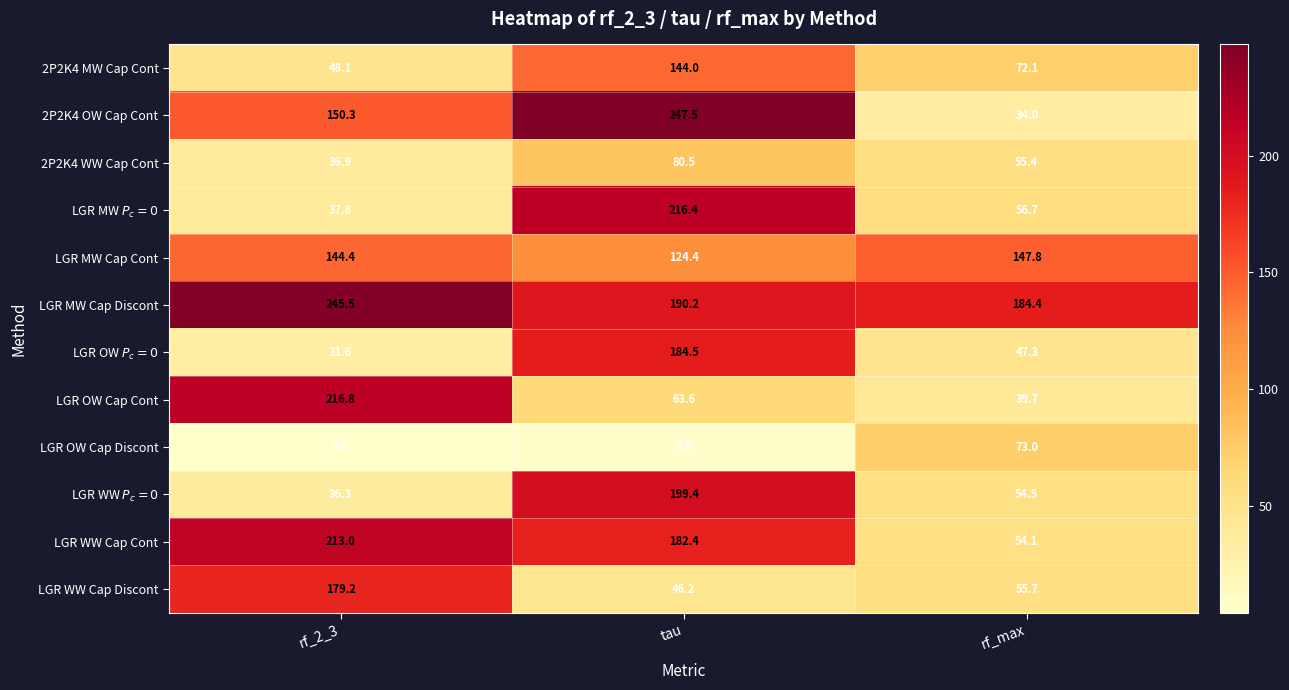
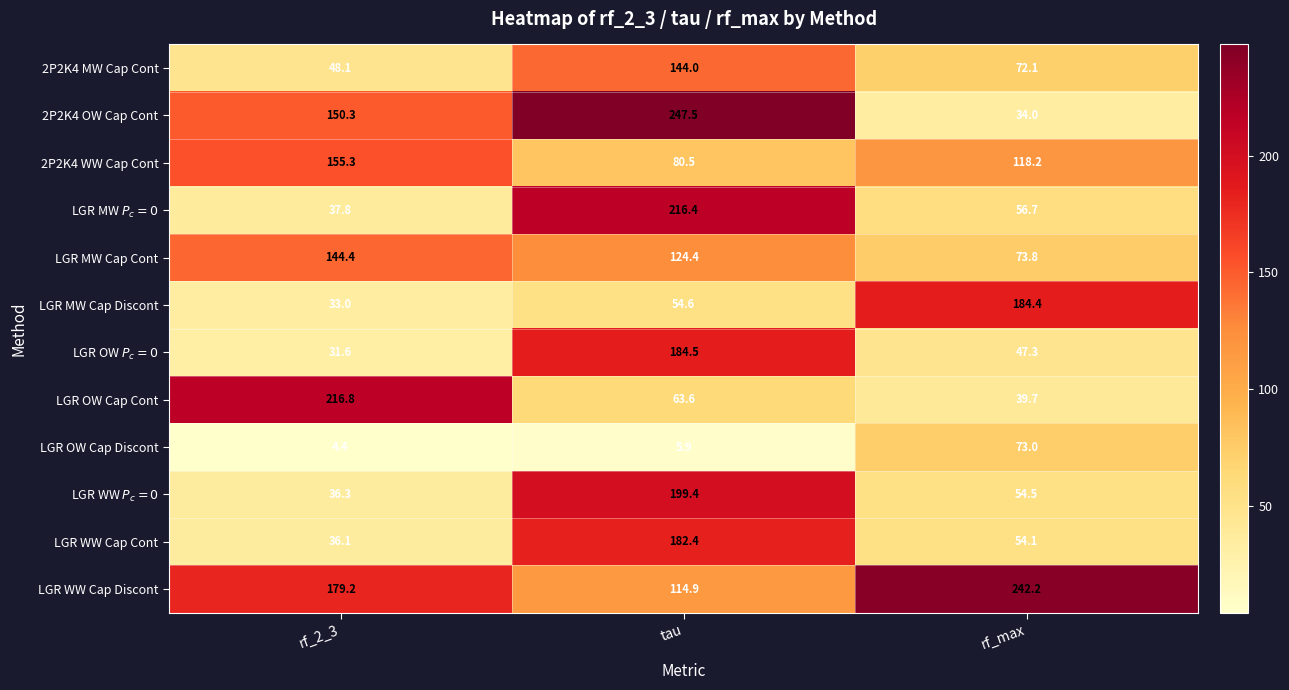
2P2K4 WW Cap Cont, rf_2_3: 36.9 -> 155.3
2P2K4 WW Cap Cont, rf_max: 55.4 -> 118.2
LGR MW Cap Cont, rf_max: 147.8 -> 73.8
LGR MW Cap Discont, rf_2_3: 245.5 -> 33.0
LGR MW Cap Discont, tau: 190.2 -> 54.6
LGR WW Cap Cont, rf_2_3: 213.0 -> 36.1
LGR WW Cap Discont, tau: 46.2 -> 114.9
LGR WW Cap Discont, rf_max: 55.7 -> 242.2
